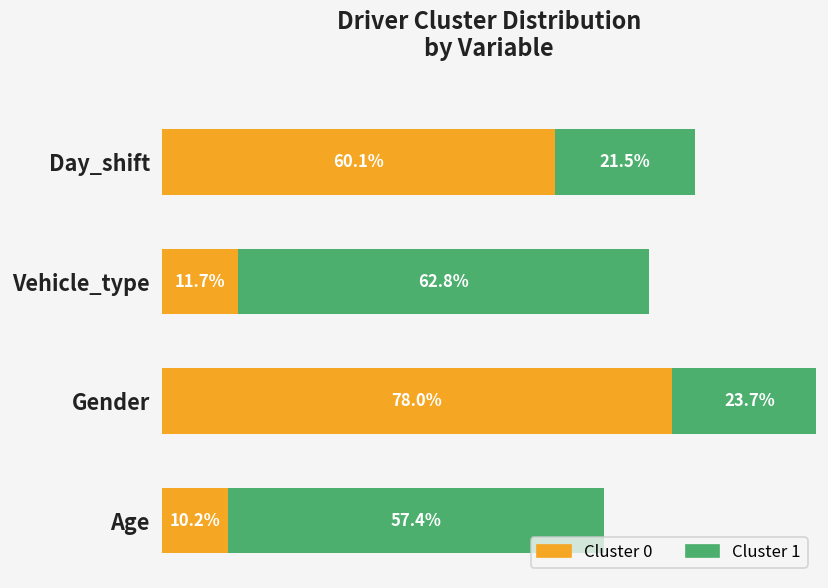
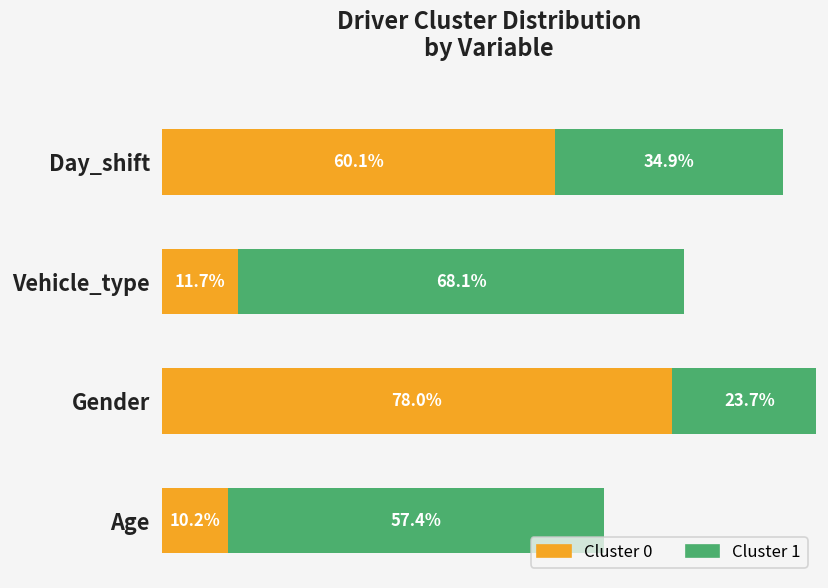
Cluster 1, Day_shift: 21.5% -> 34.9%
Cluster 1, Vehicle_type: 62.8% -> 68.1%
